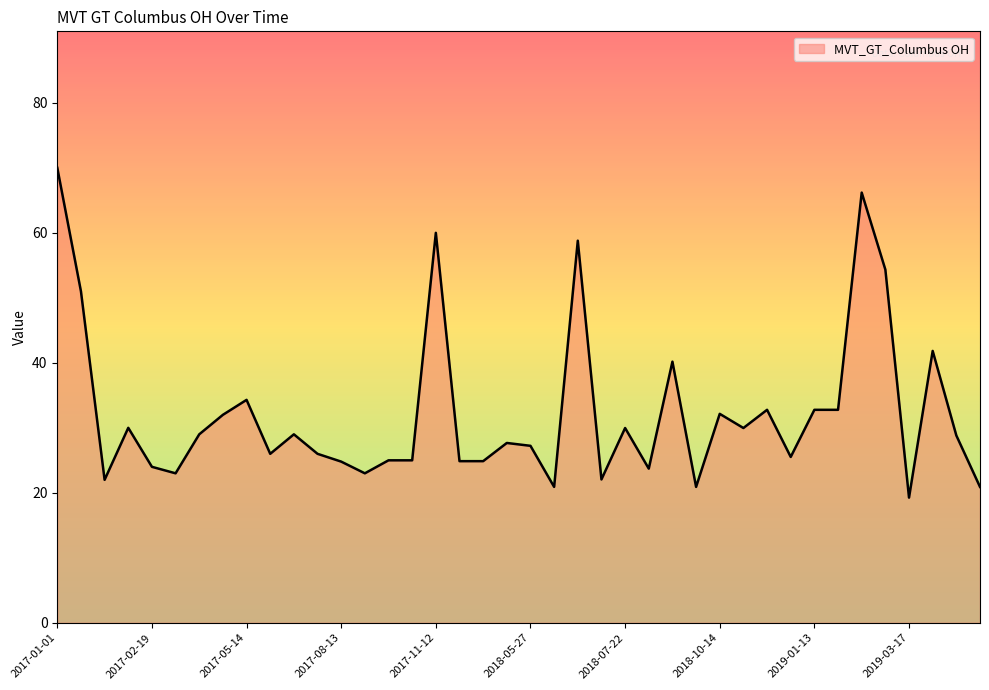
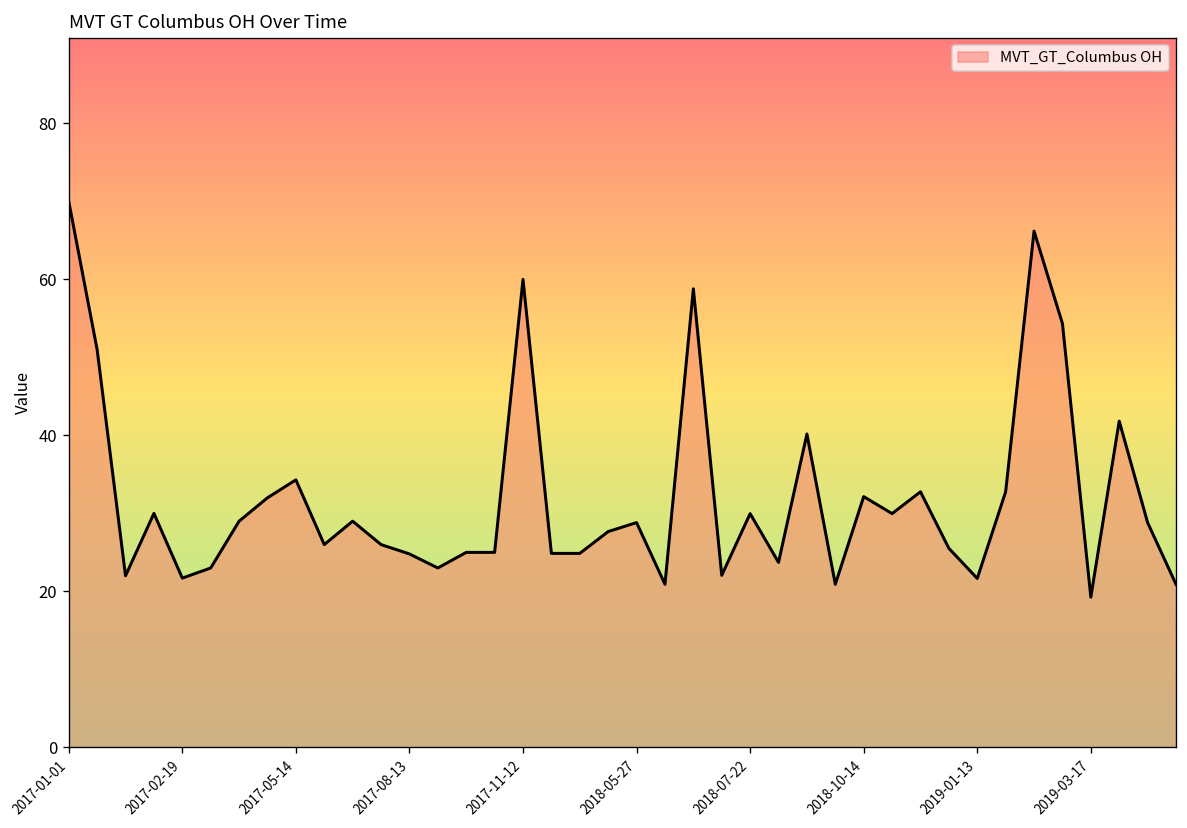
2017-02-19: 24 -> 22
2018-05-27: 27 -> 29
2019-01-13: 33 -> 22
